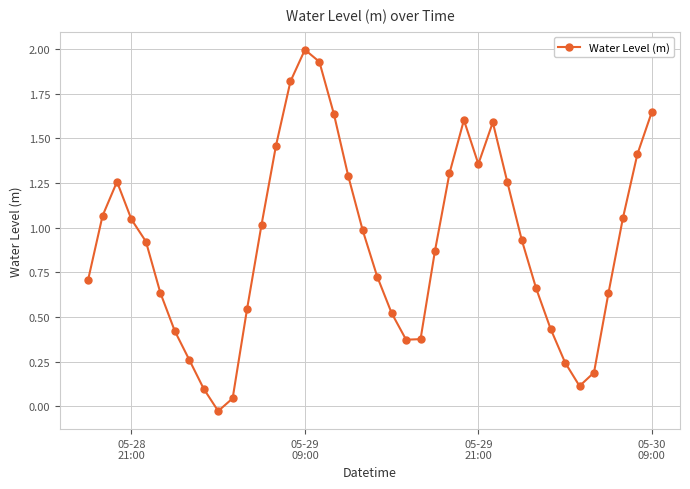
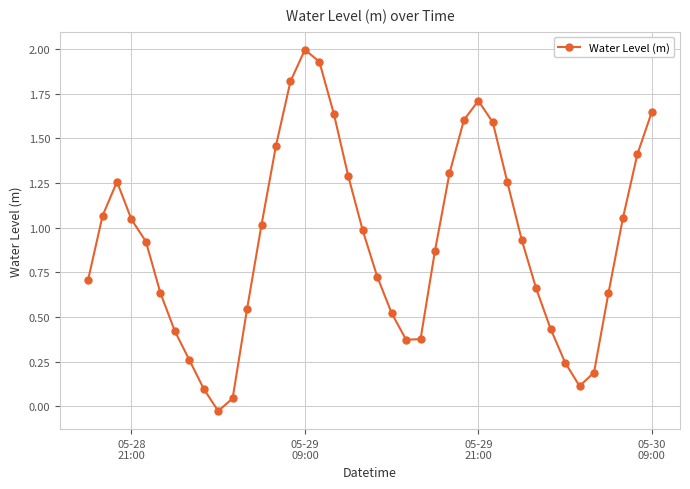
05-29 21:00: 1.36 -> 1.71
